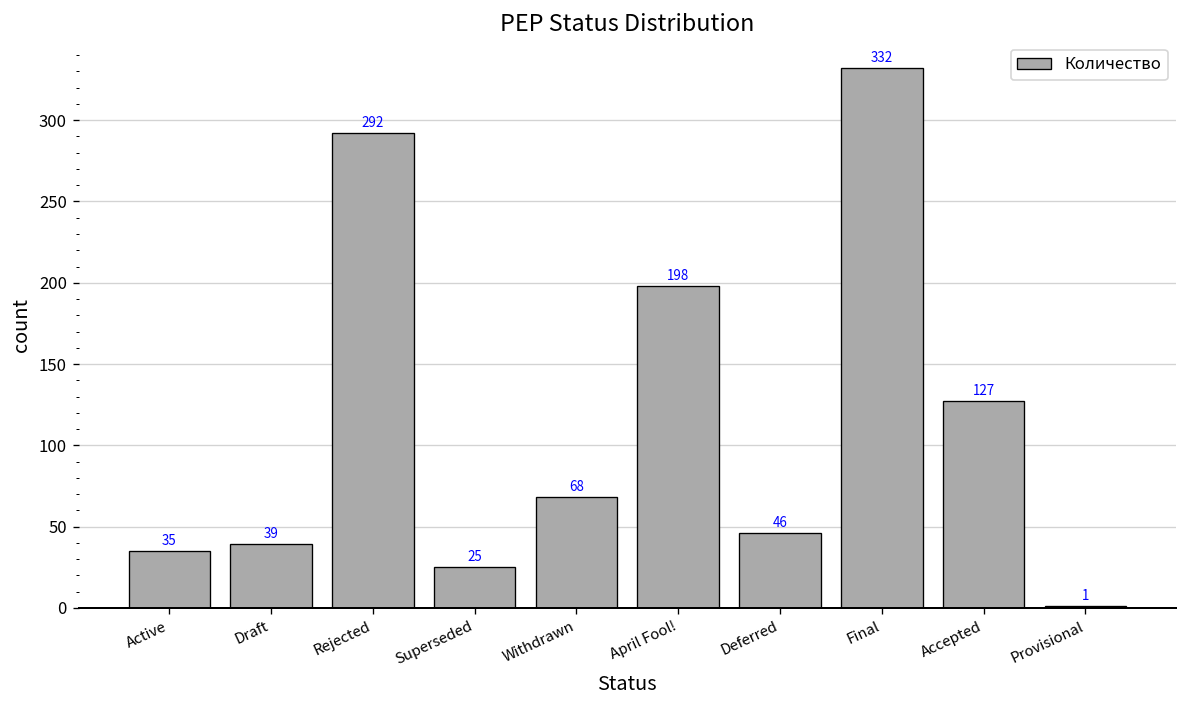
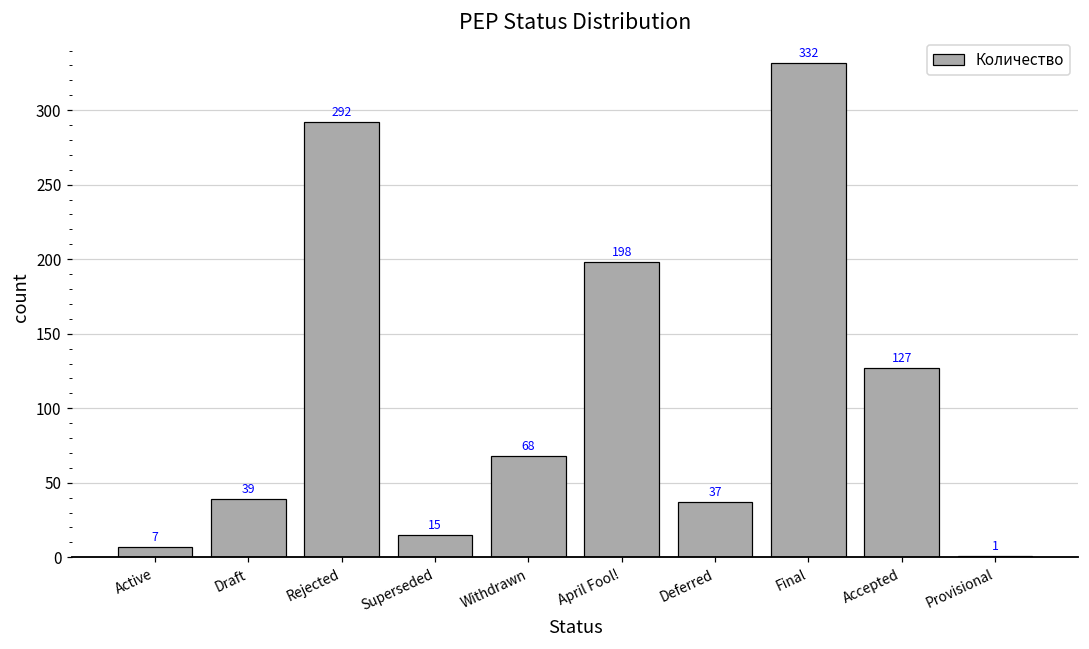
Active: 35 -> 7
Superseded: 25 -> 15
Deferred: 46 -> 37
